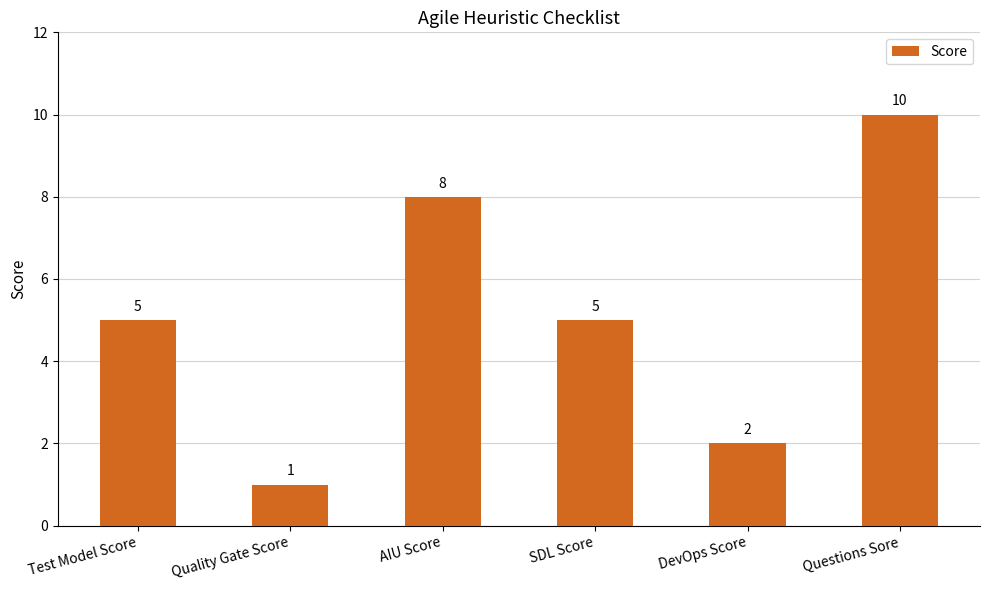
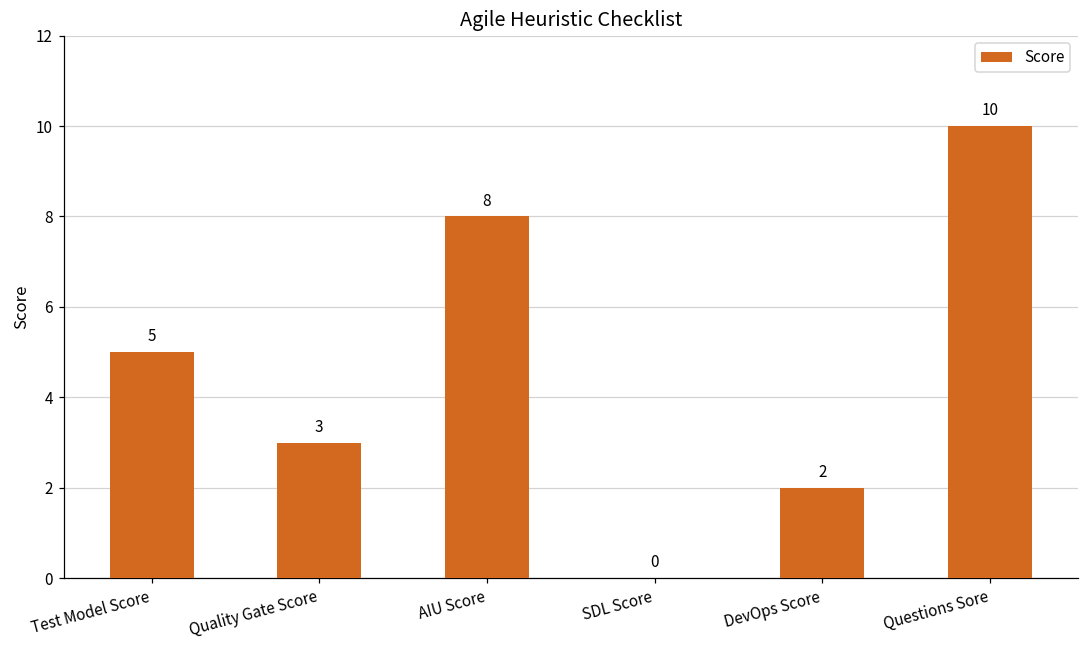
Quality Gate Score: 1 -> 3
SDL Score: 5 -> 0
